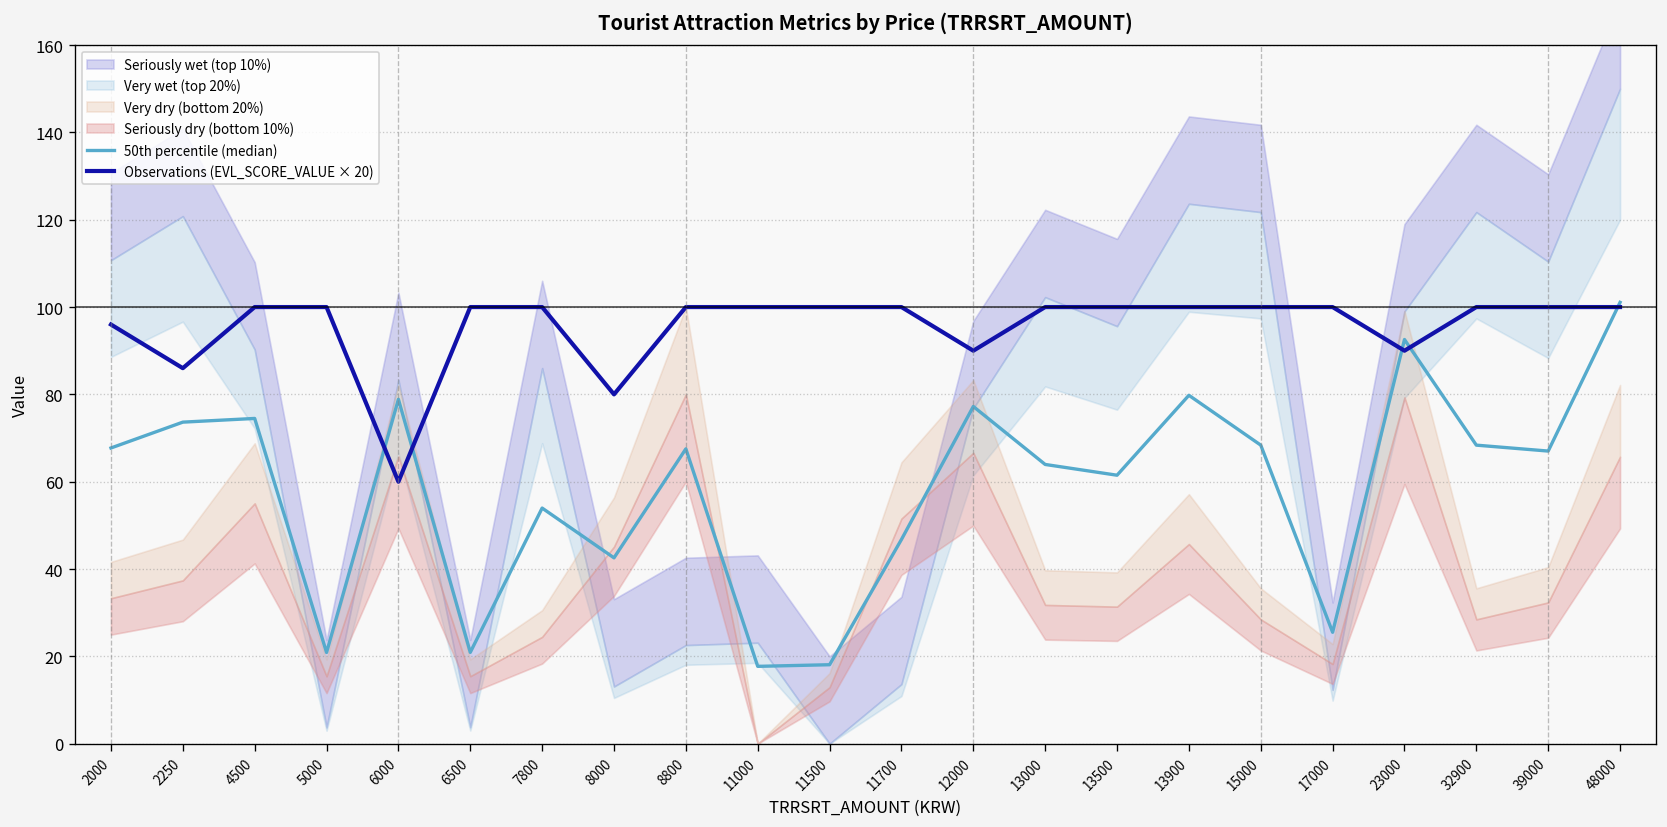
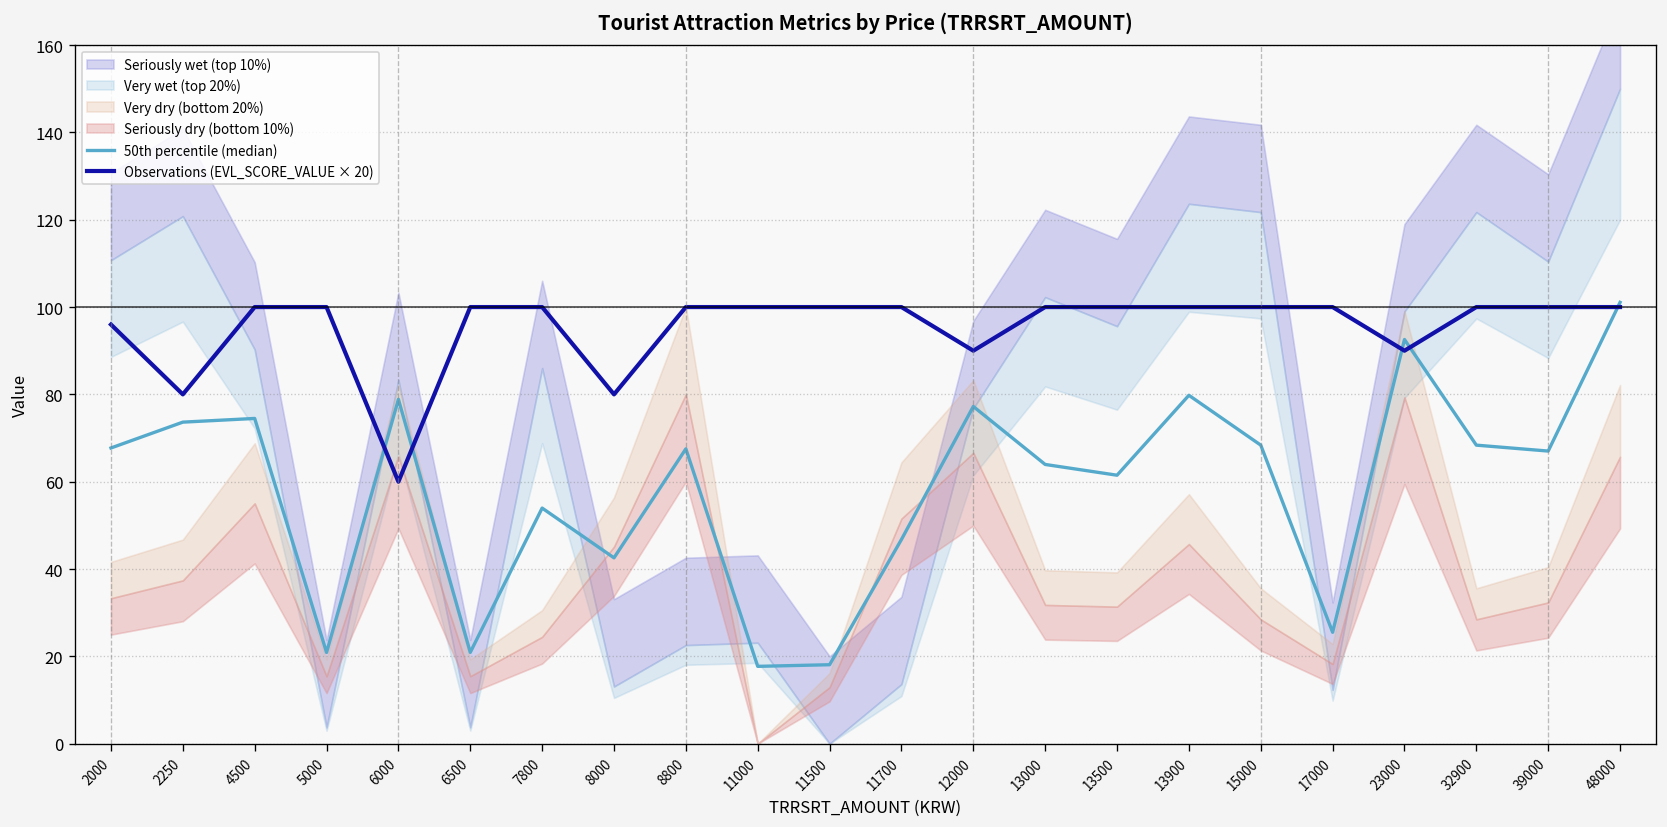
Observations (EVL_SCORE_VALUE × 20), 2250: 86 -> 80
